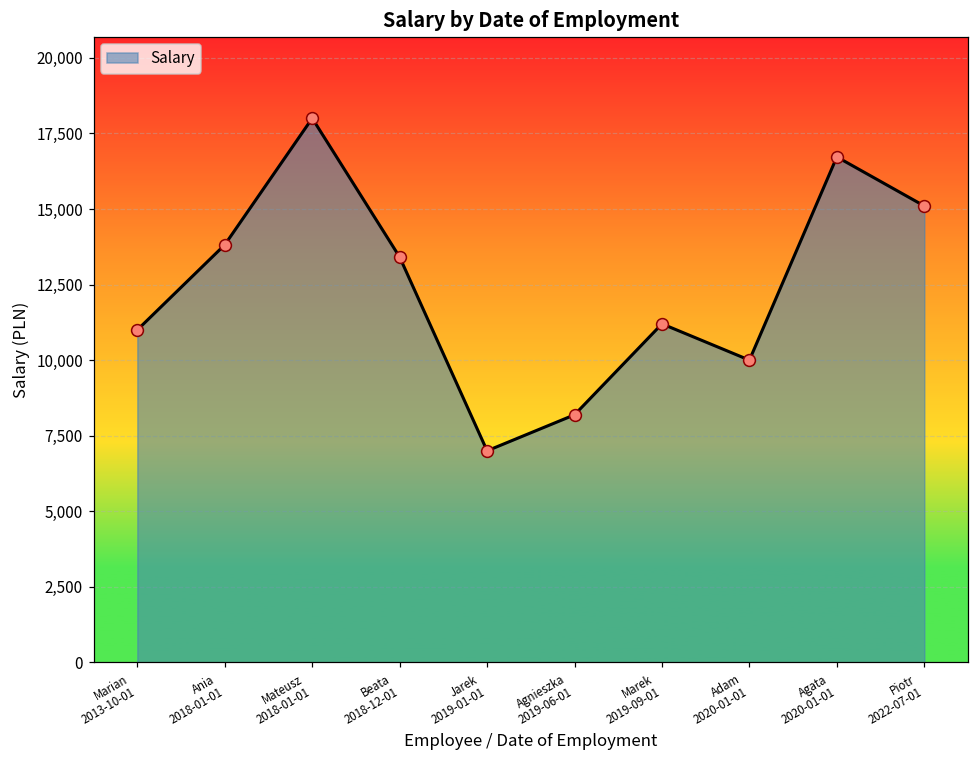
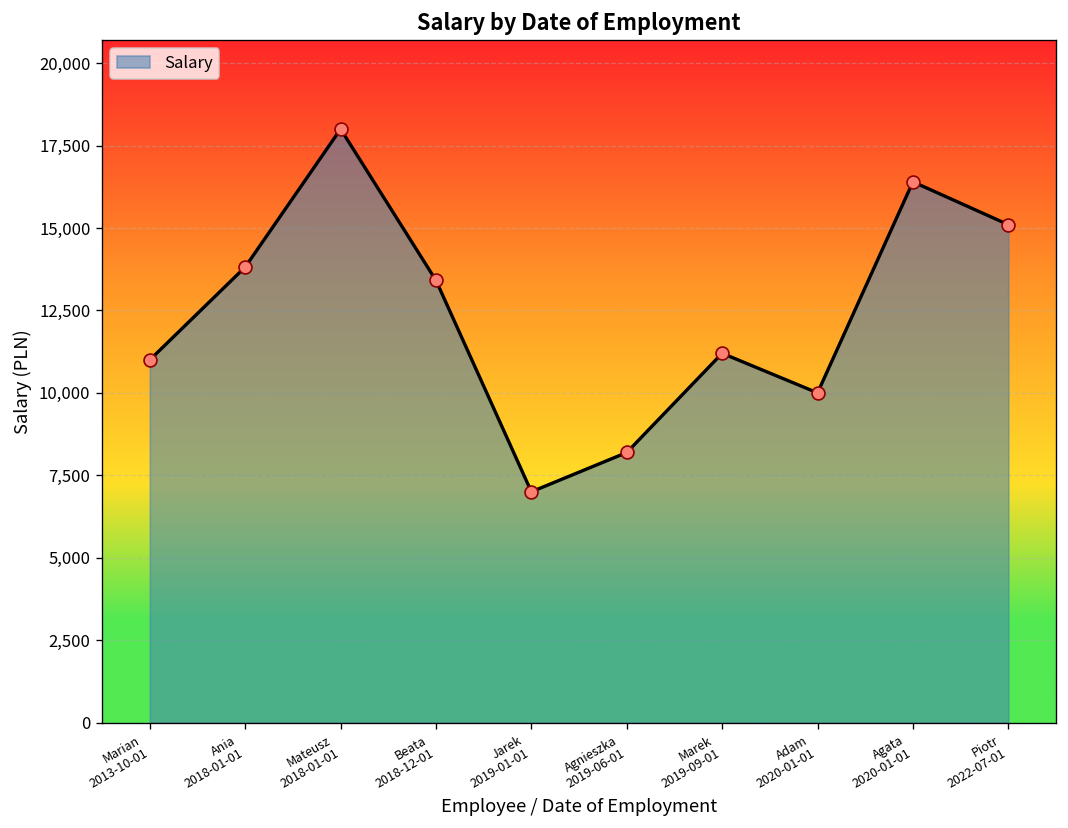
Agata 2020-01-01: 16,700 -> 16,400
